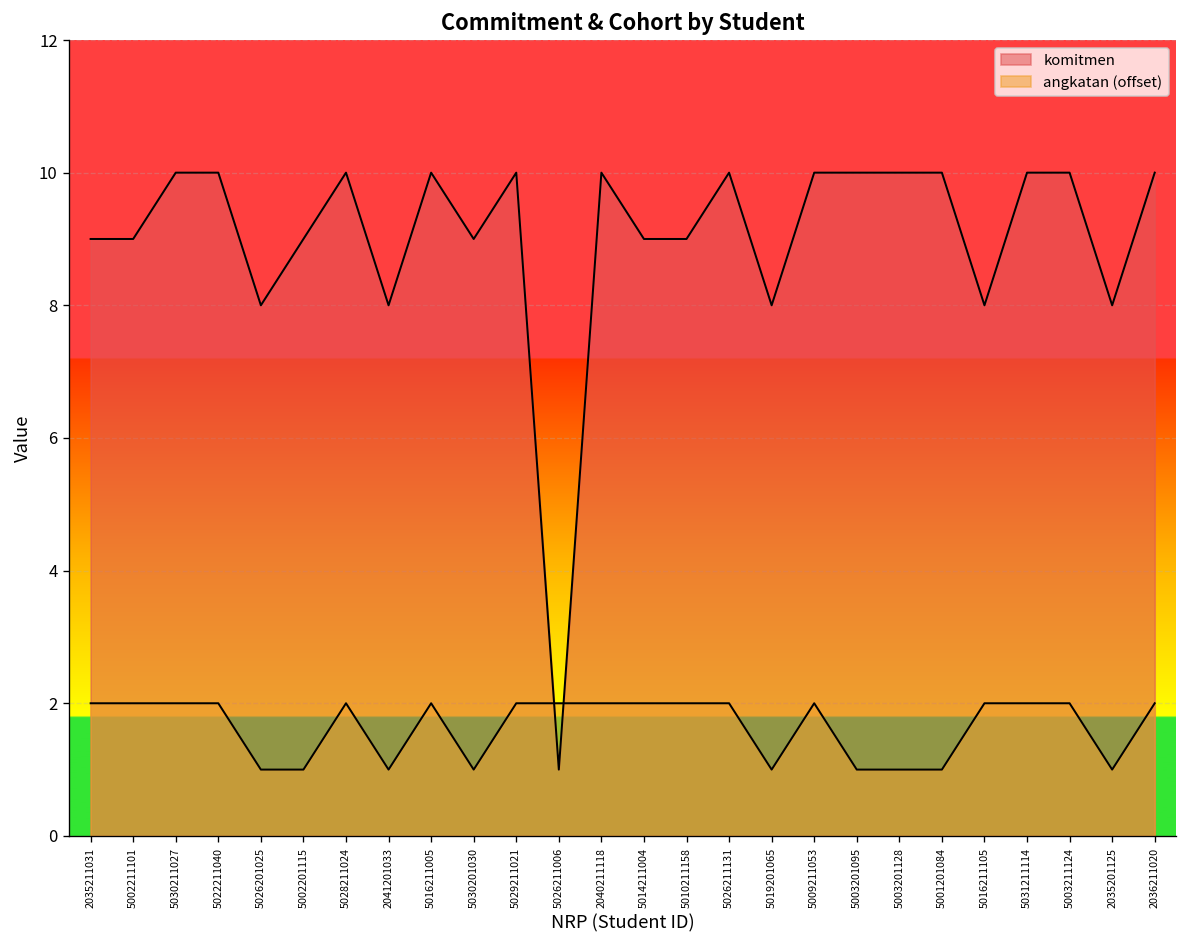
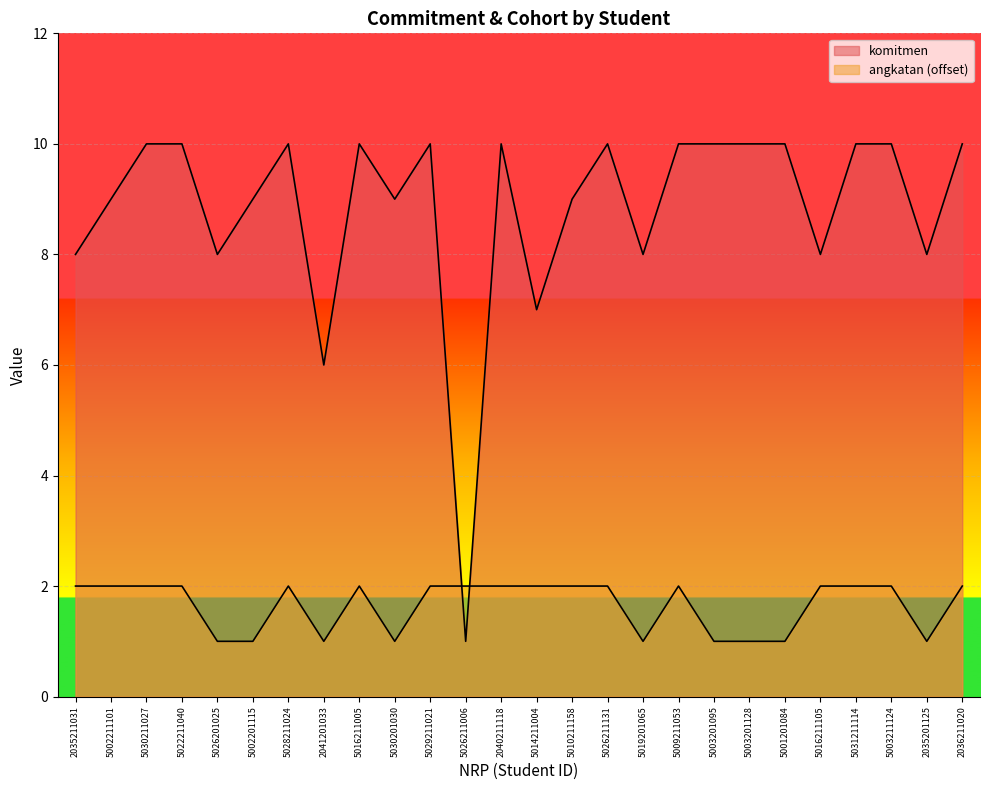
komitmen, 2035211031: 9 -> 8
komitmen, 2041201033: 8 -> 6
komitmen, 5014211004: 9 -> 7
